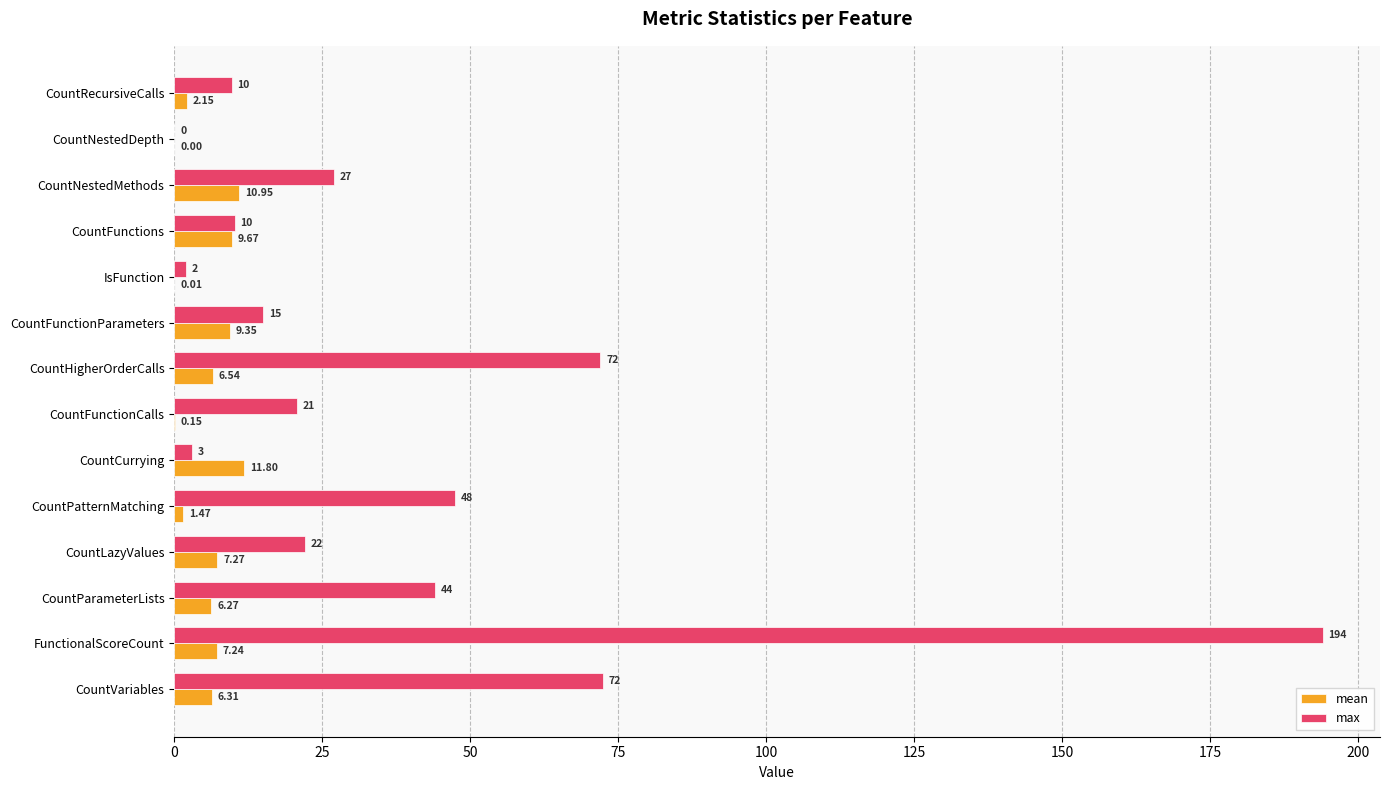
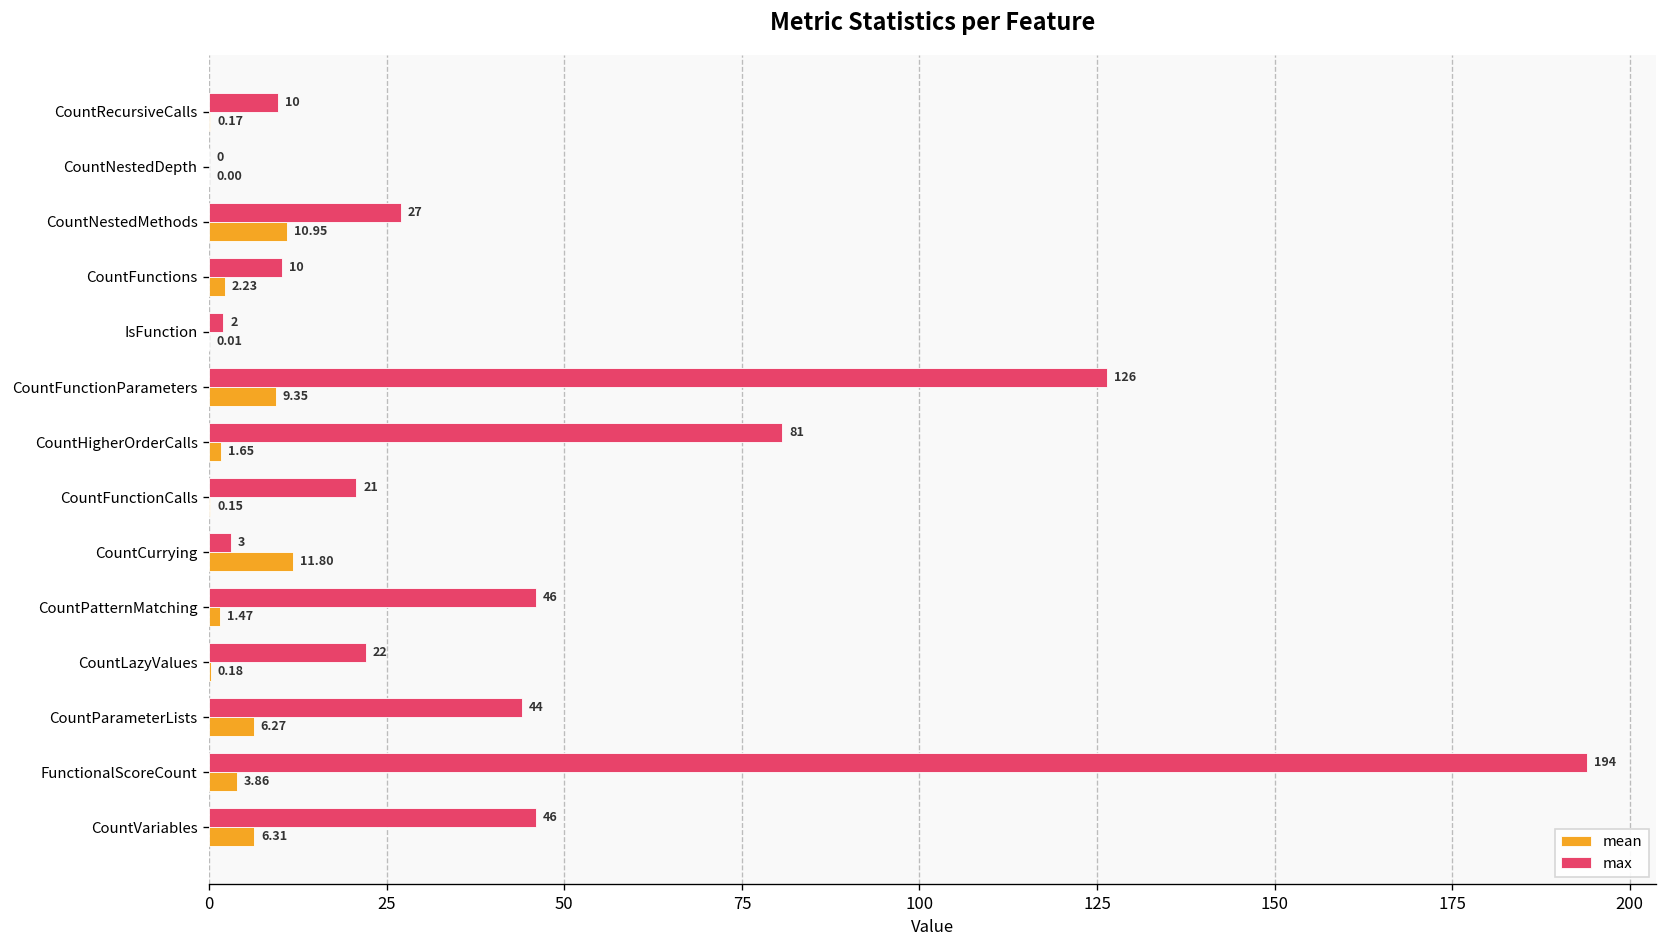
mean, CountRecursiveCalls: 2.15 -> 0.17
mean, CountFunctions: 9.67 -> 2.23
max, CountFunctionParameters: 15 -> 126
max, CountHigherOrderCalls: 72 -> 81
mean, CountHigherOrderCalls: 6.54 -> 1.65
max, CountPatternMatching: 48 -> 46
mean, CountLazyValues: 7.27 -> 0.18
mean, FunctionalScoreCount: 7.24 -> 3.86
max, CountVariables: 72 -> 46
